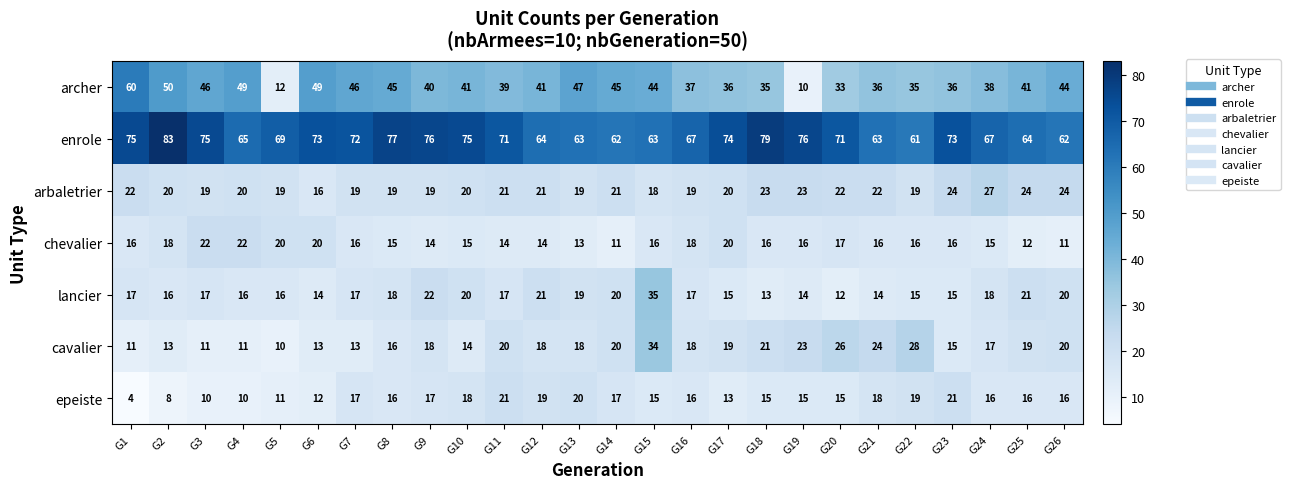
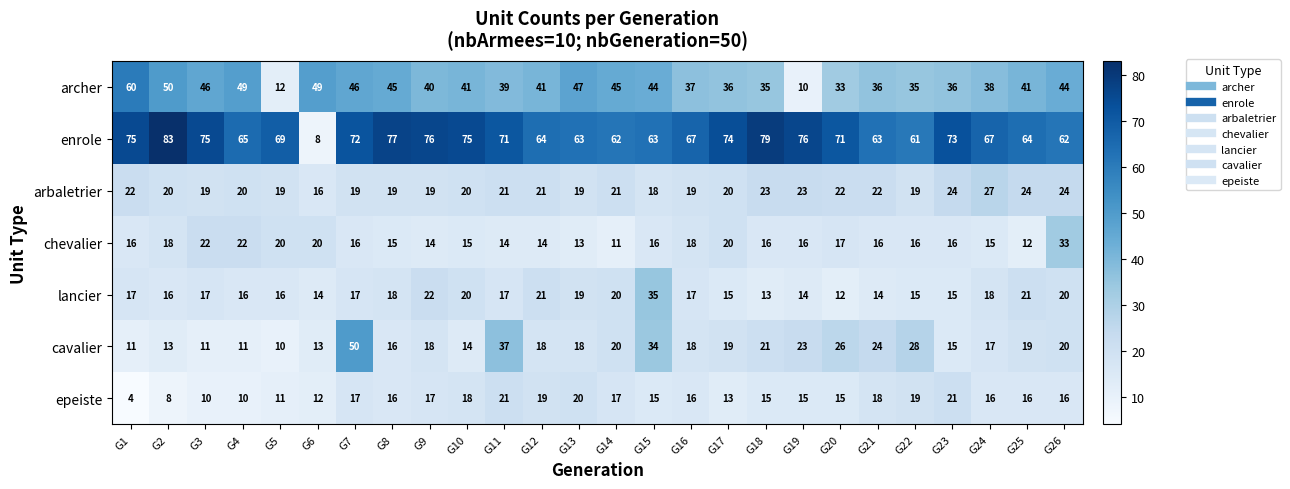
enrole, G6: 73 -> 8
chevalier, G26: 11 -> 33
cavalier, G7: 13 -> 50
cavalier, G11: 20 -> 37
